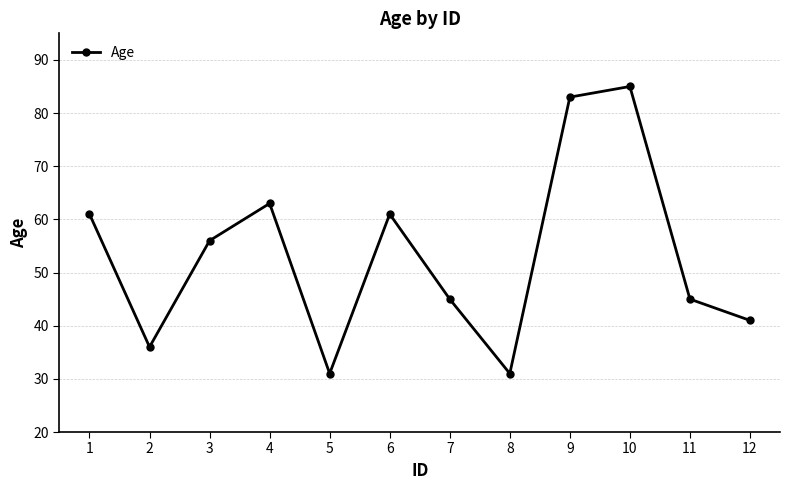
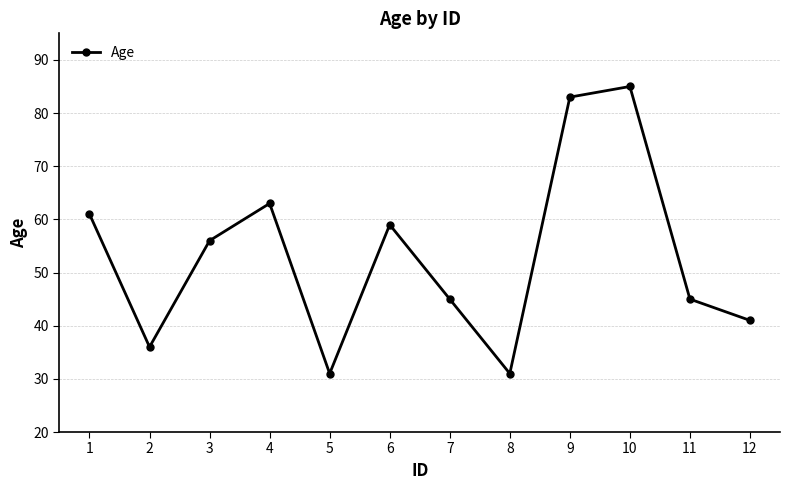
6: 61 -> 59
